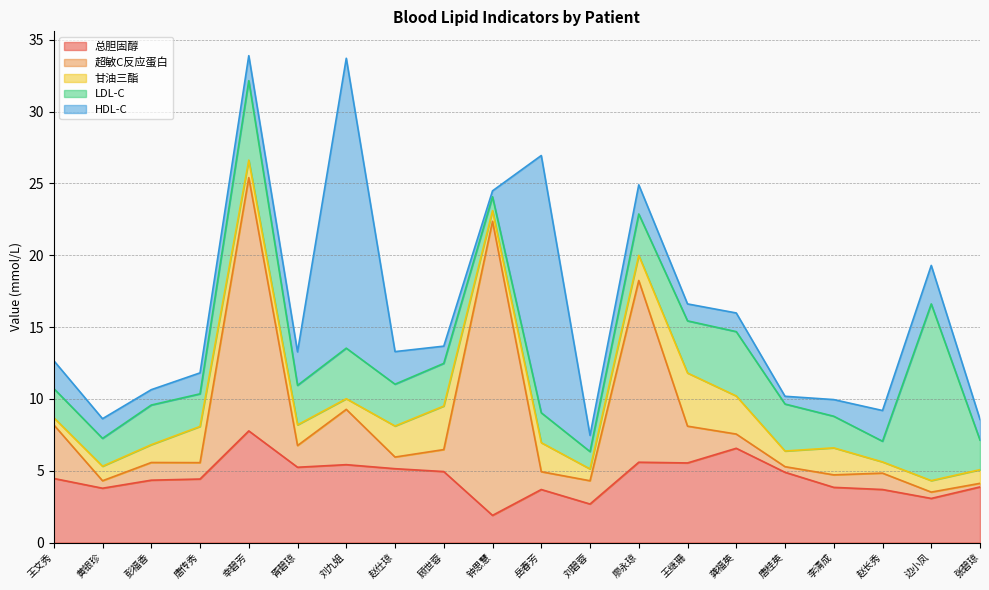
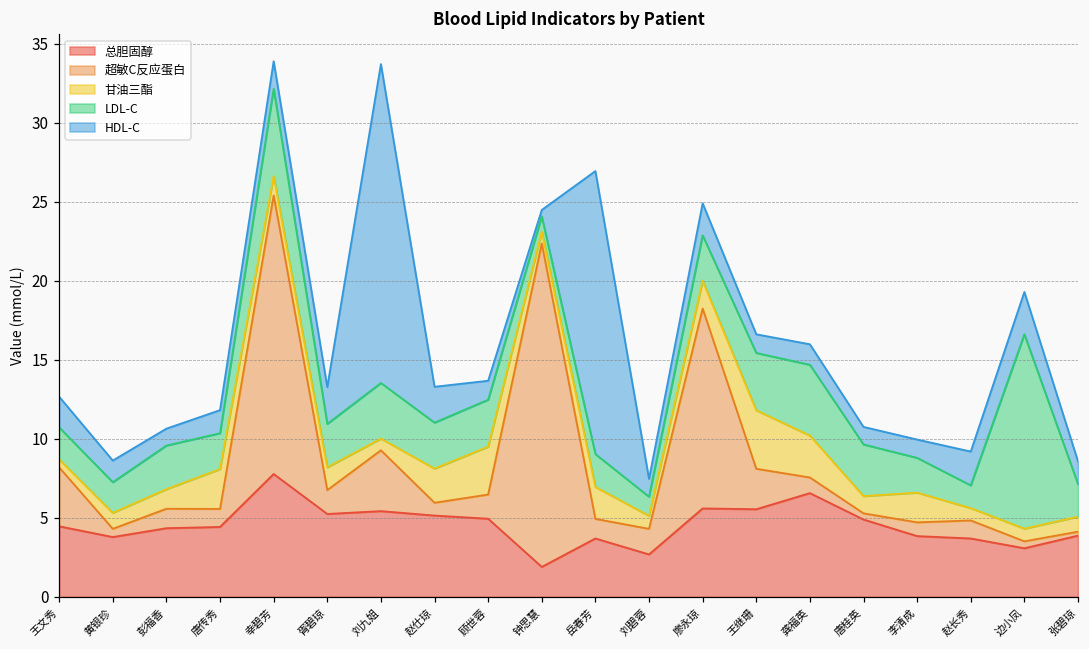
HDL-C, 唐桂英: 0.5 -> 1.1
